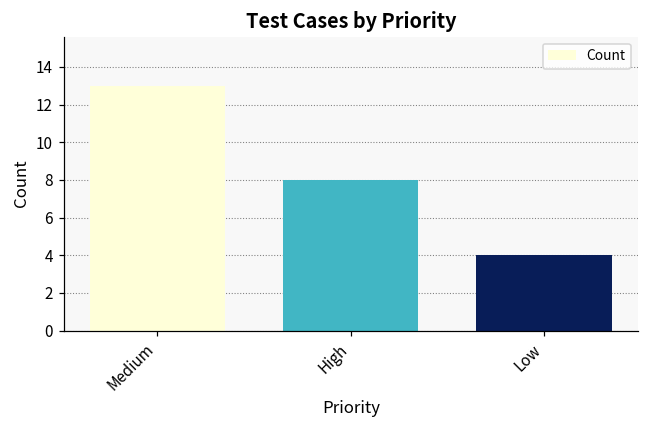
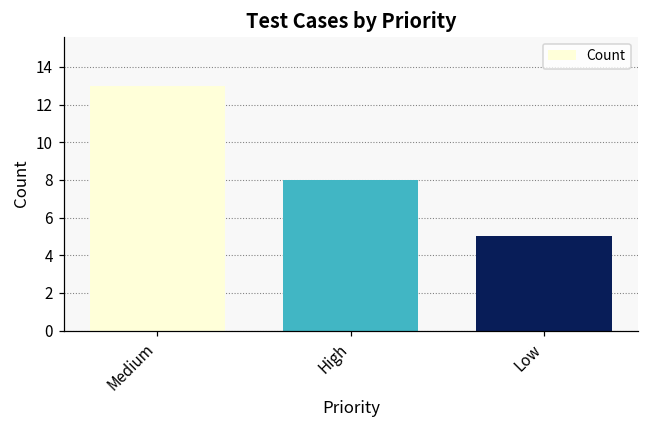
Low: 4 -> 5
